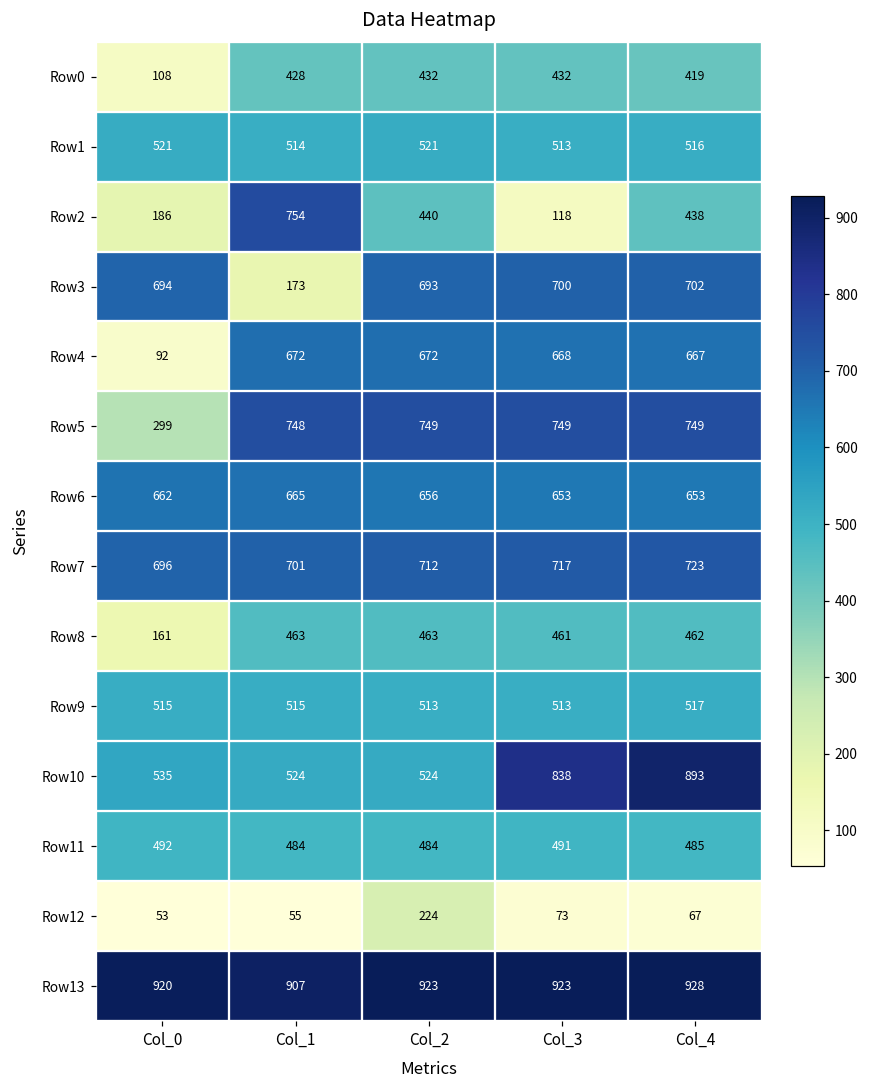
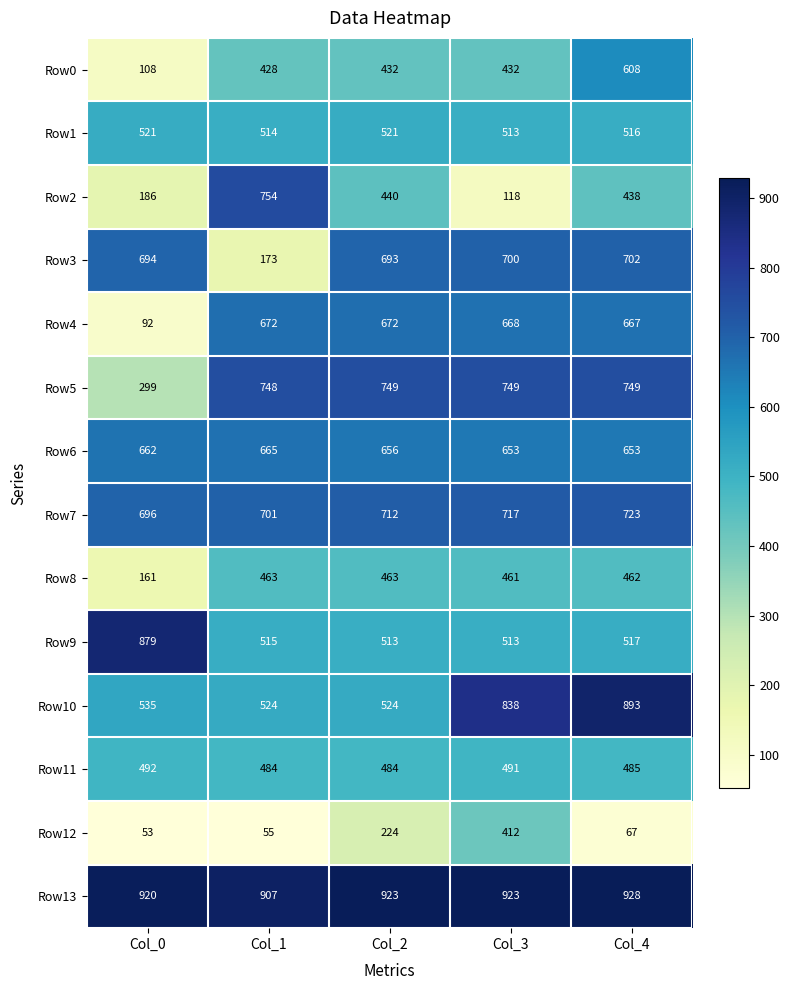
Row0, Col_4: 419 -> 608
Row9, Col_0: 515 -> 879
Row12, Col_3: 73 -> 412
